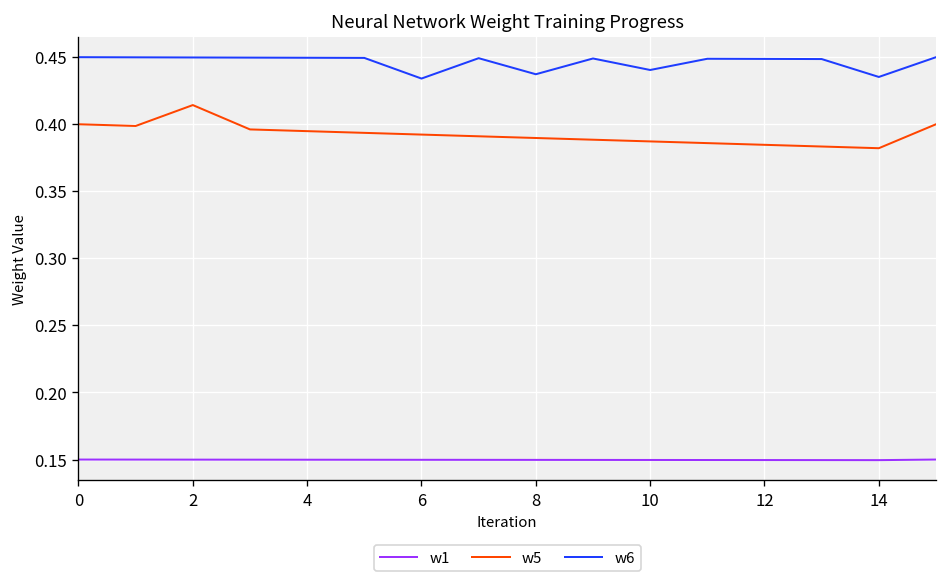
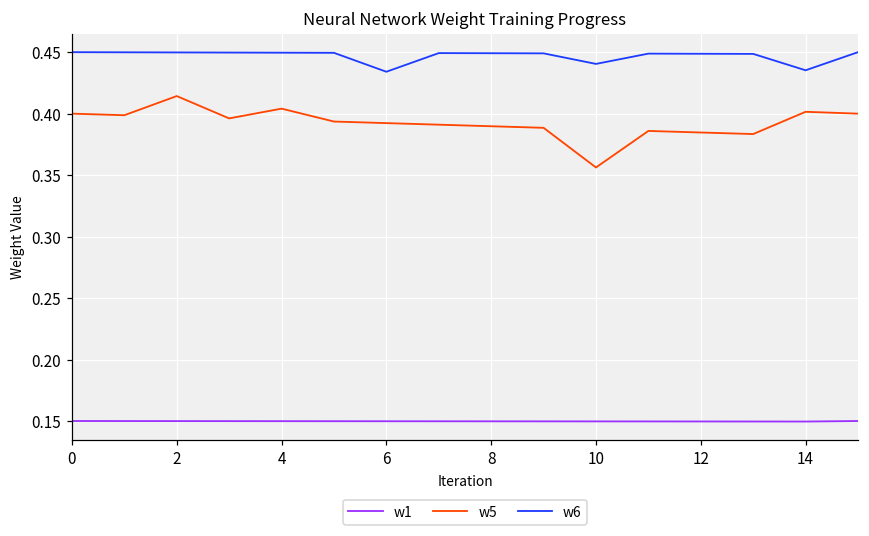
w5, 4: 0.395 -> 0.404
w6, 8: 0.437 -> 0.449
w5, 10: 0.387 -> 0.356
w5, 14: 0.382 -> 0.402
